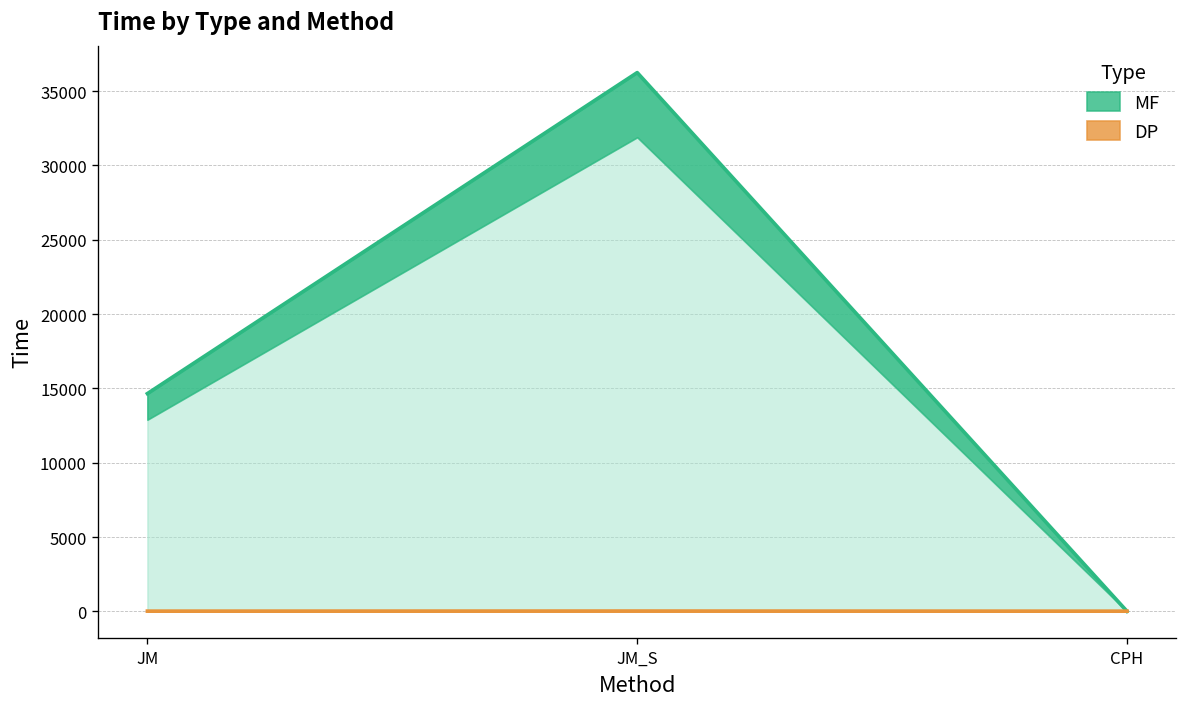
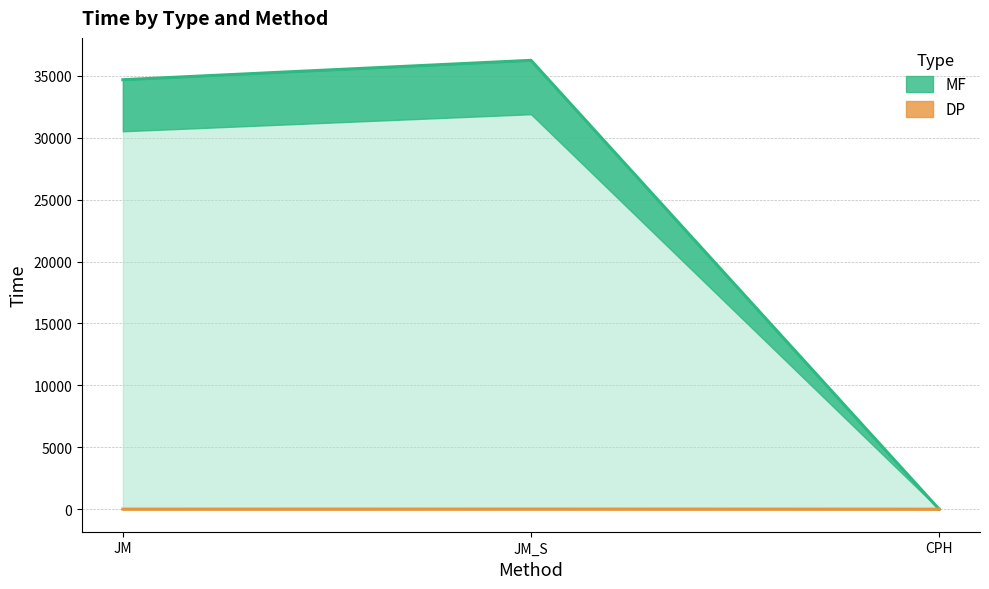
MF, JM: 14600 -> 34700
